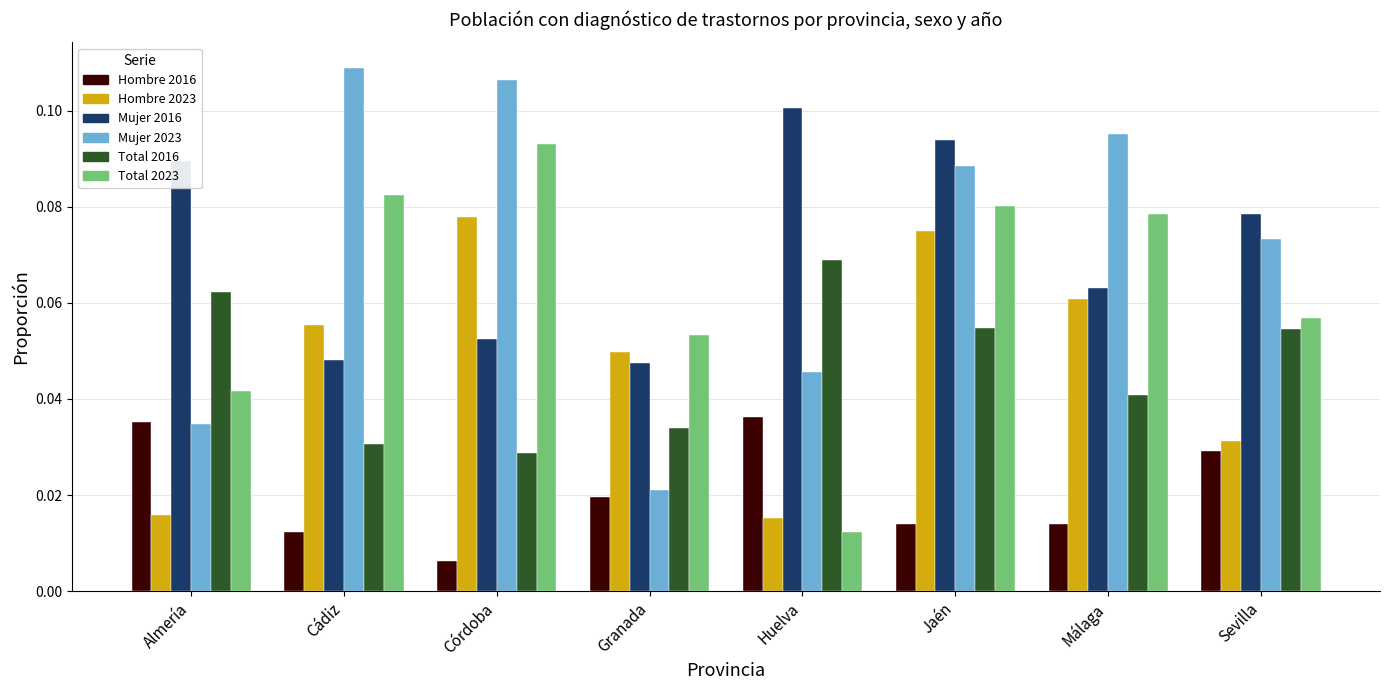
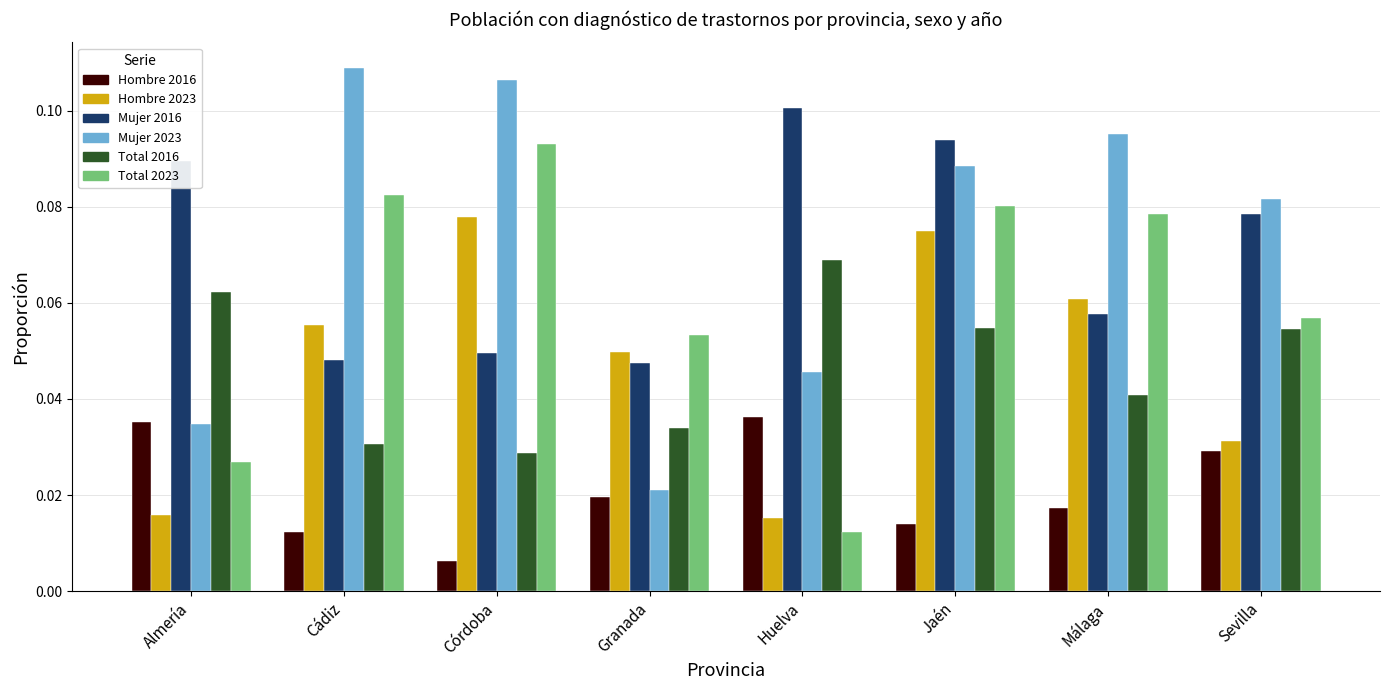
Total 2023, Almería: 0.042 -> 0.027
Mujer 2016, Córdoba: 0.052 -> 0.050
Hombre 2016, Málaga: 0.014 -> 0.017
Mujer 2016, Málaga: 0.063 -> 0.058
Mujer 2023, Sevilla: 0.073 -> 0.082
